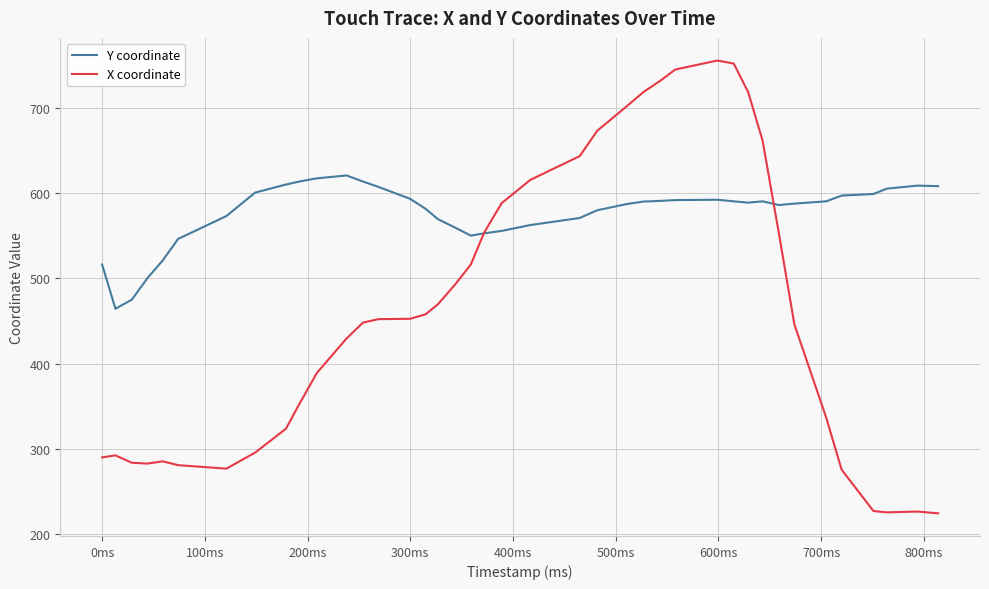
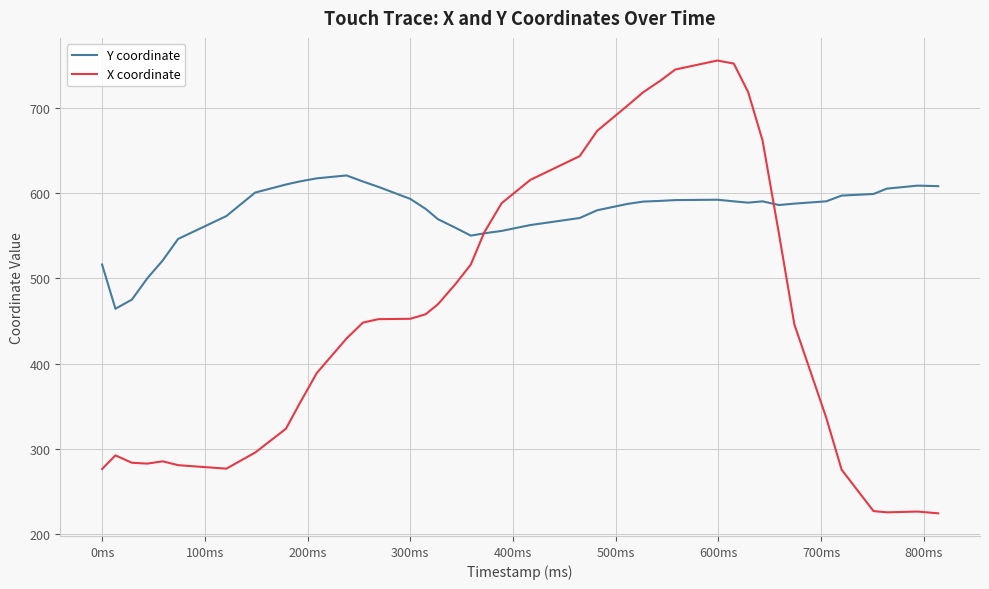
X coordinate, 0ms: 290 -> 280
